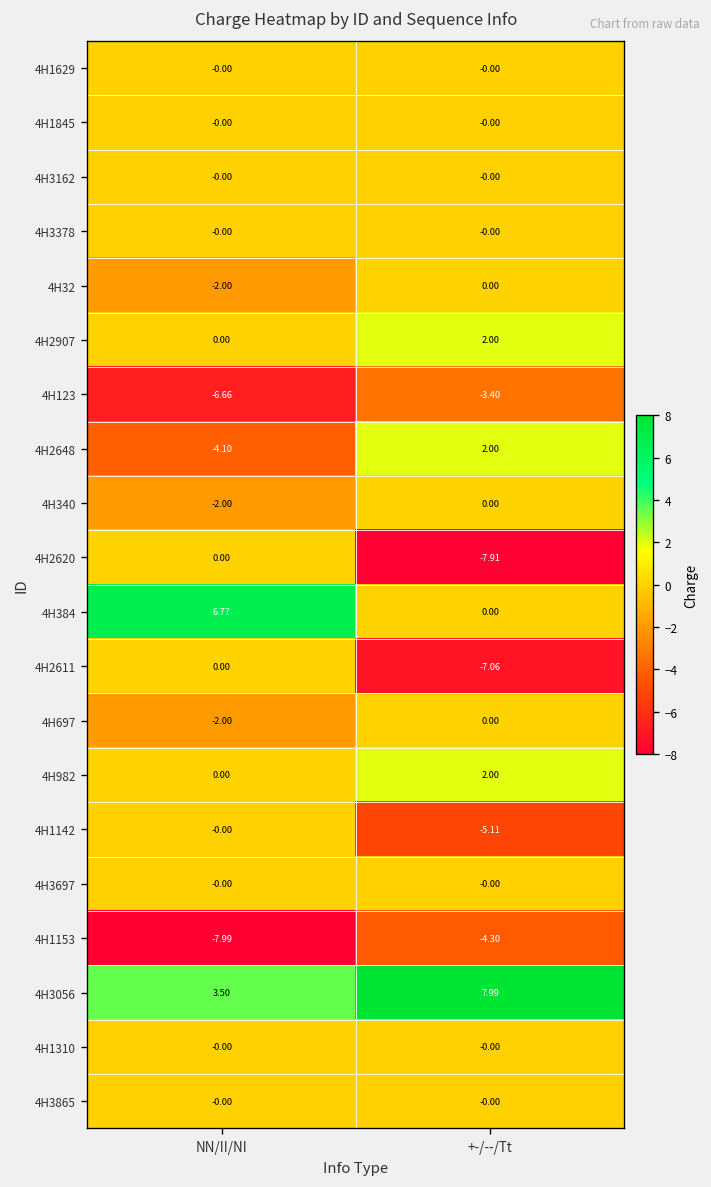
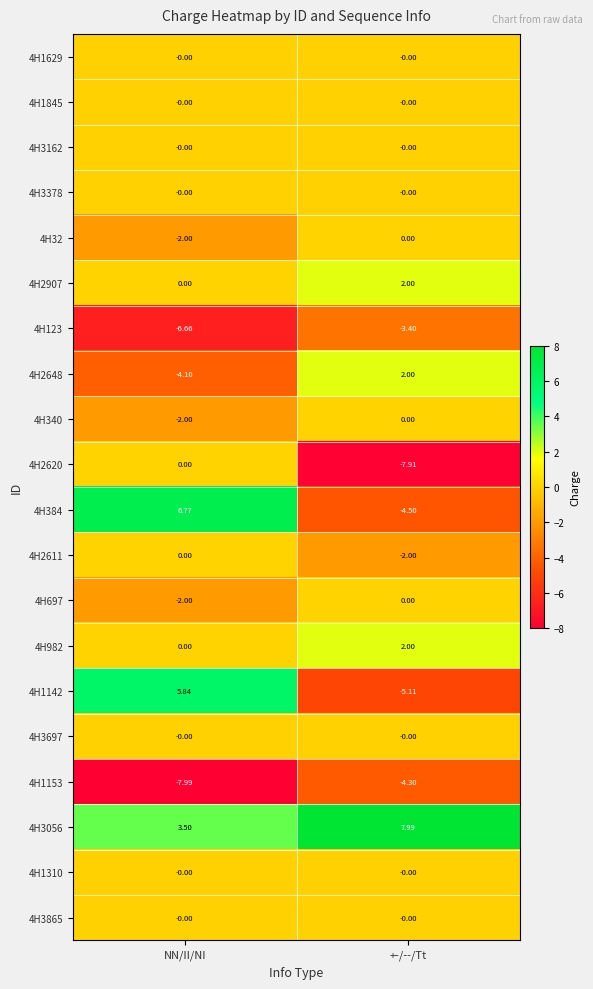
4H384, +-/--/Tt: 0.00 -> -4.50
4H2611, +-/--/Tt: -7.06 -> -2.00
4H1142, NN/II/NI: -0.00 -> 5.84
